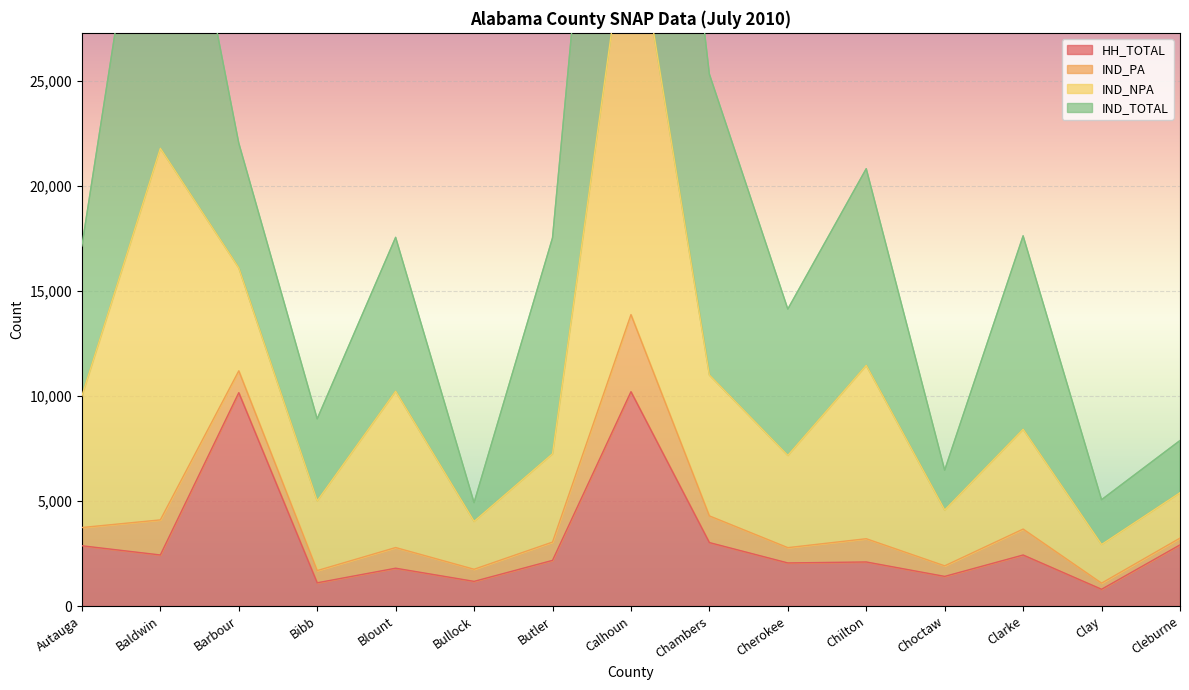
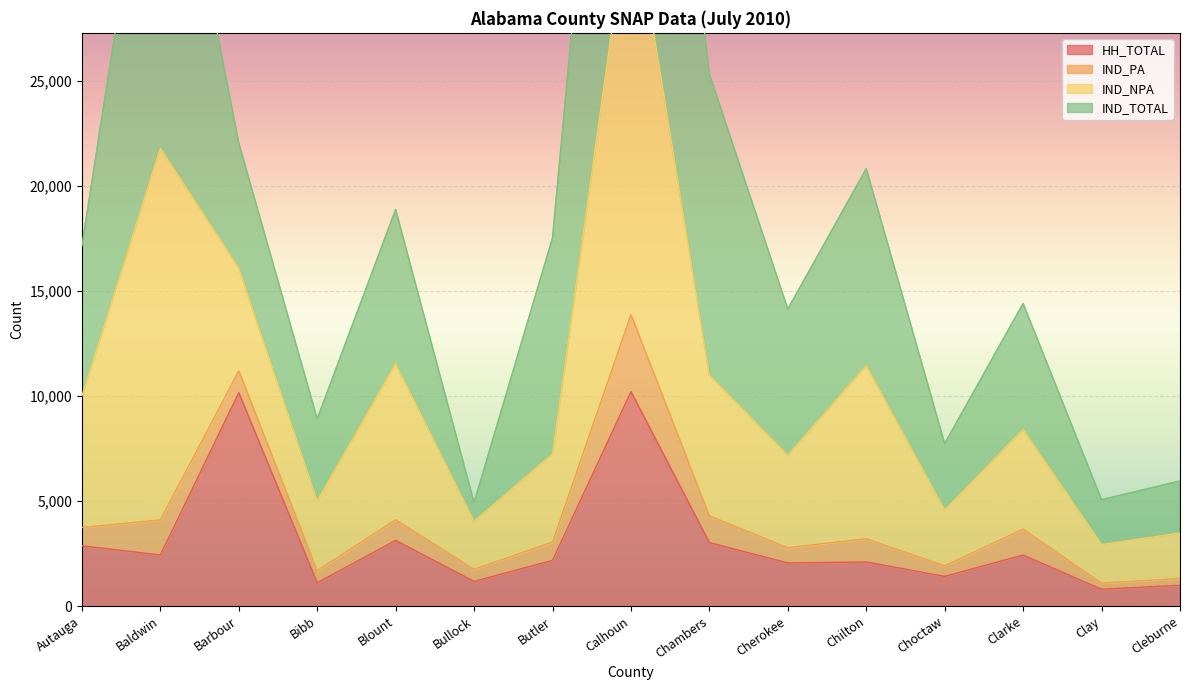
HH_TOTAL, Blount: 1,800 -> 3,100
IND_TOTAL, Choctaw: 1,900 -> 3,200
IND_TOTAL, Clarke: 9,200 -> 6,000
HH_TOTAL, Cleburne: 2,900 -> 1,000
